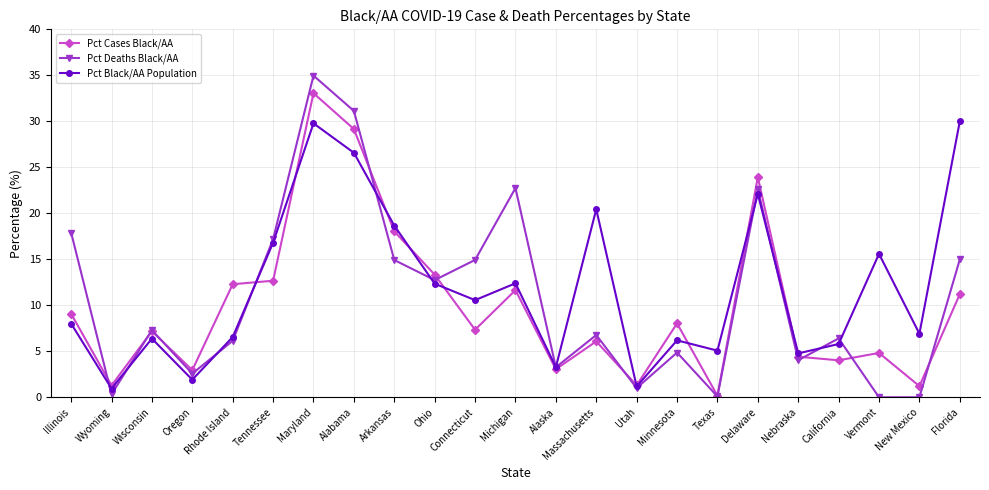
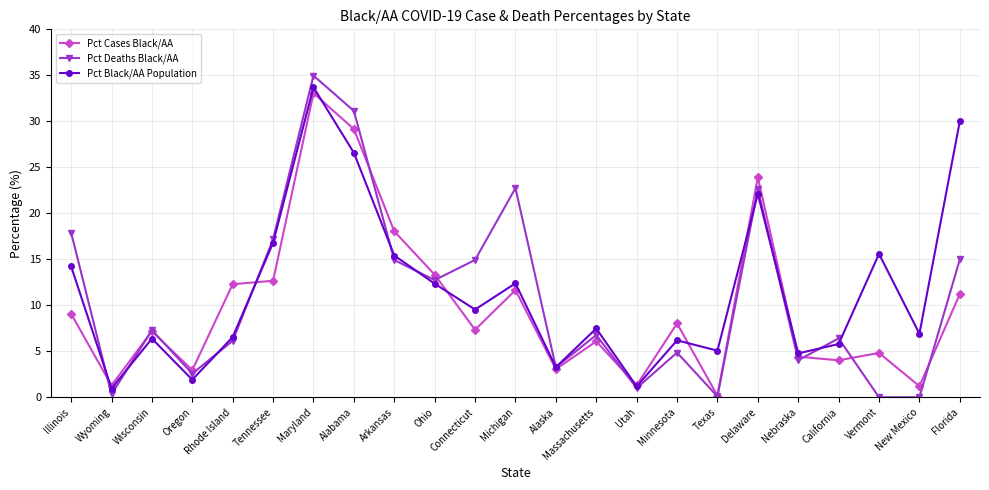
Pct Black/AA Population, Illinois: 8 -> 14
Pct Black/AA Population, Maryland: 30 -> 34
Pct Black/AA Population, Arkansas: 19 -> 15
Pct Black/AA Population, Connecticut: 11 -> 10
Pct Black/AA Population, Massachusetts: 20 -> 7
